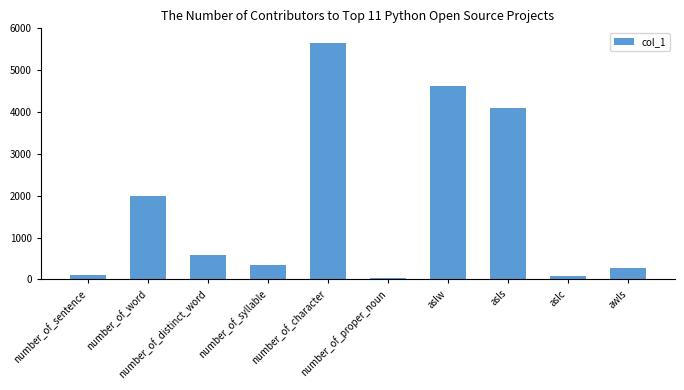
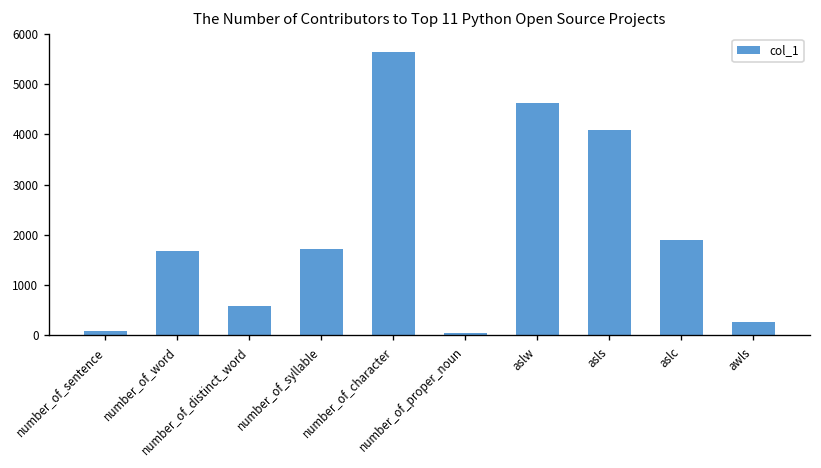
number_of_word: 2000 -> 1700
number_of_syllable: 300 -> 1700
aslc: 100 -> 1900
